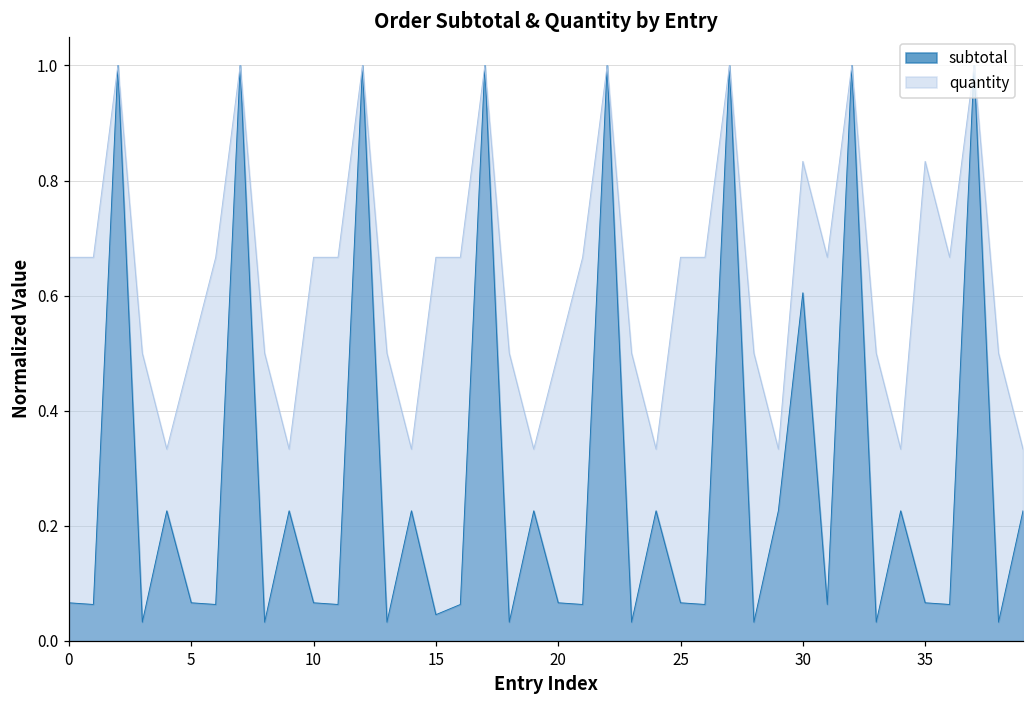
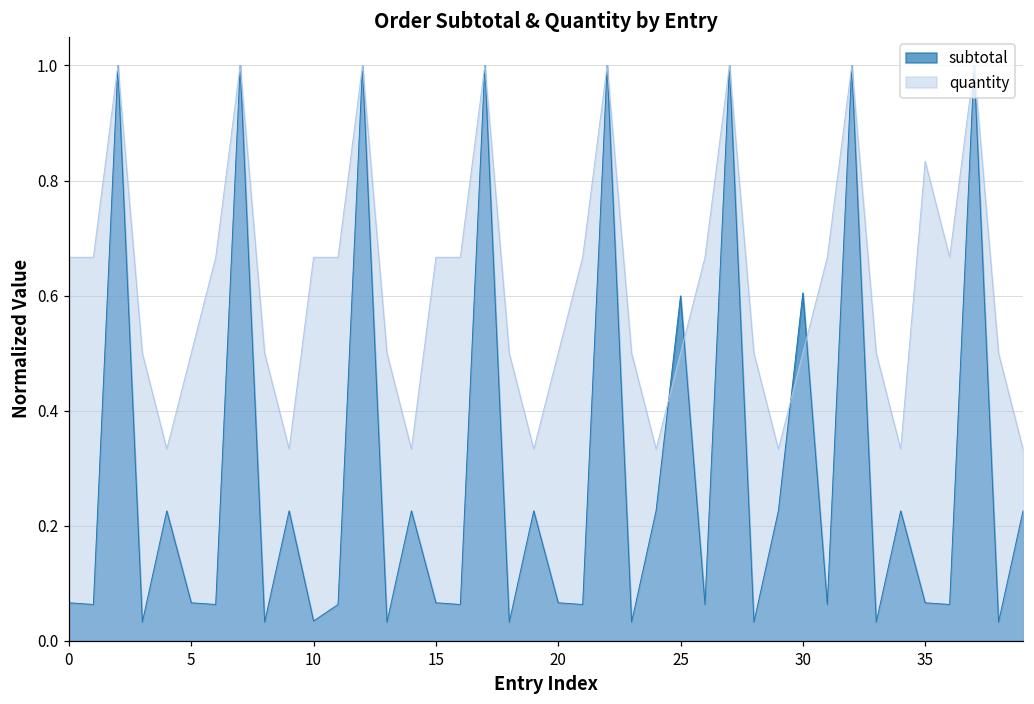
subtotal, 10: 0.07 -> 0.03
subtotal, 15: 0.05 -> 0.07
subtotal, 25: 0.07 -> 0.60
quantity, 25: 0.67 -> 0.50
quantity, 30: 0.83 -> 0.50
